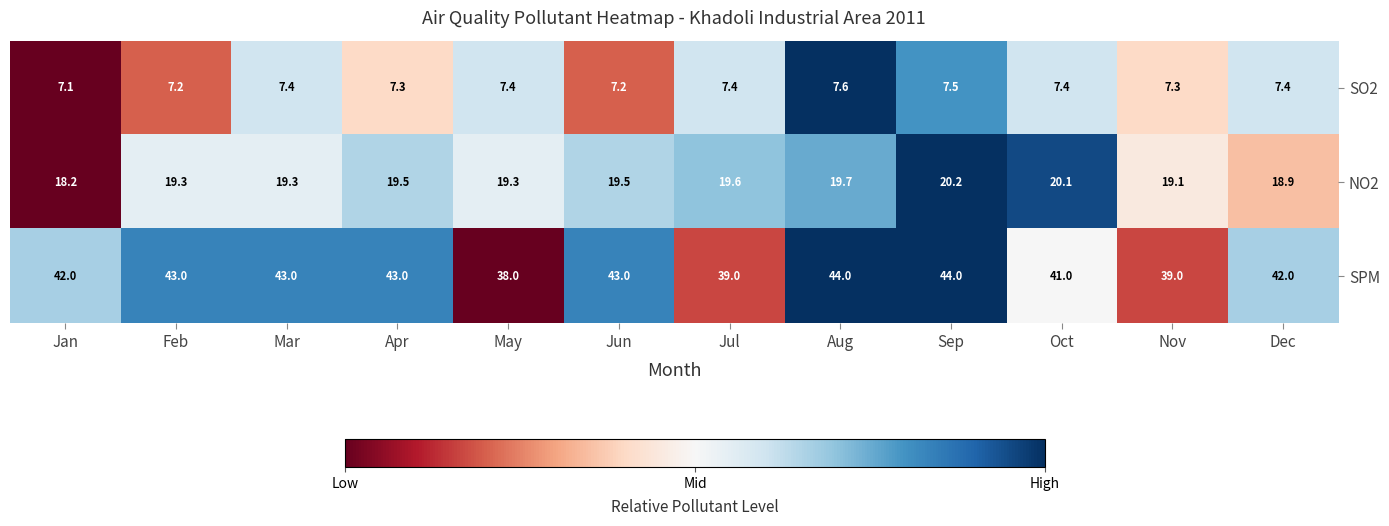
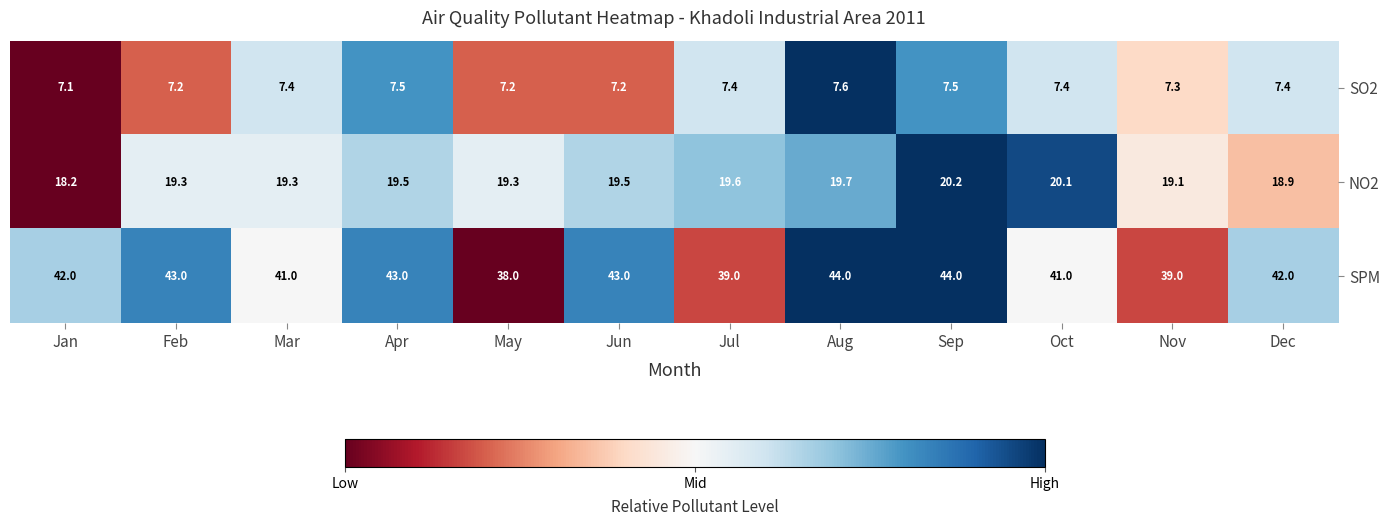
SO2, Apr: 7.3 -> 7.5
SO2, May: 7.4 -> 7.2
SPM, Mar: 43.0 -> 41.0
